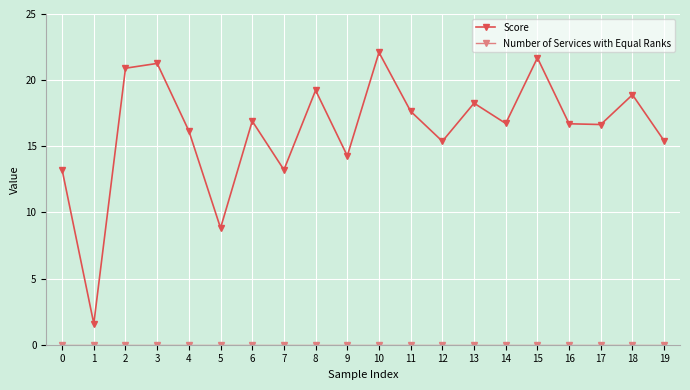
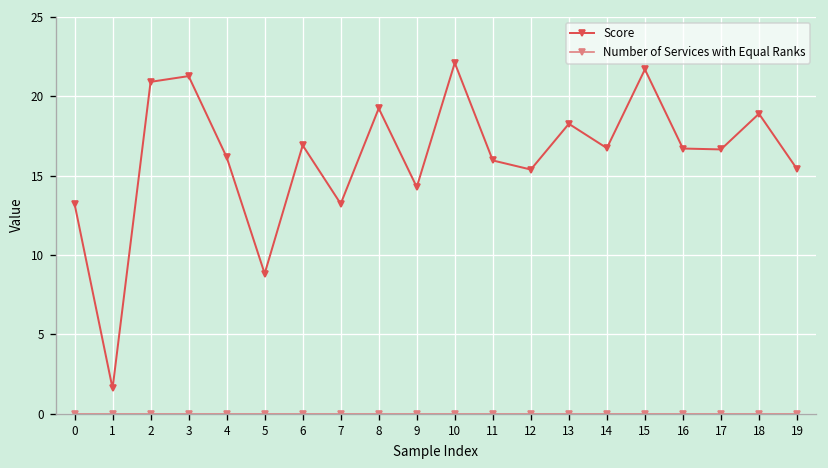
Score, 11: 17.6 -> 16.0
